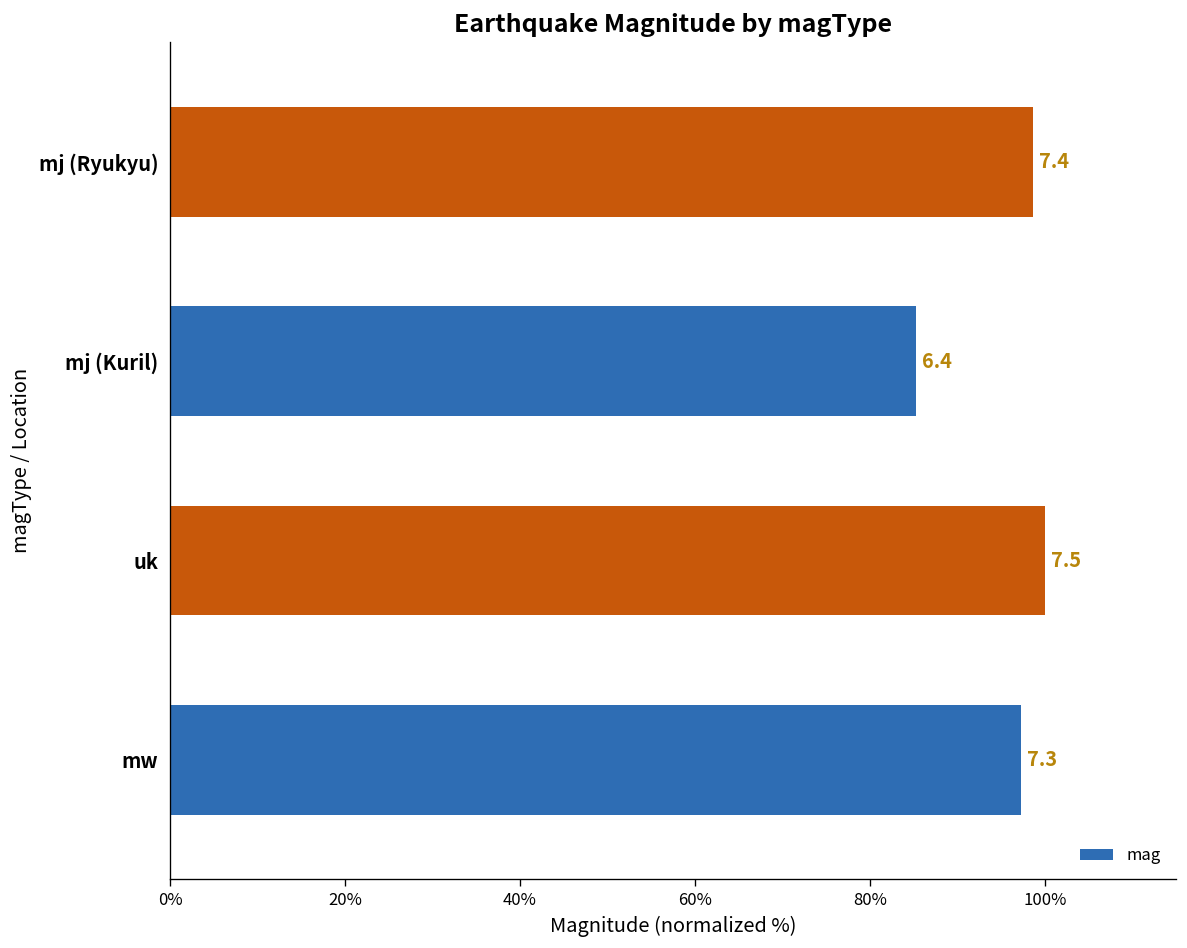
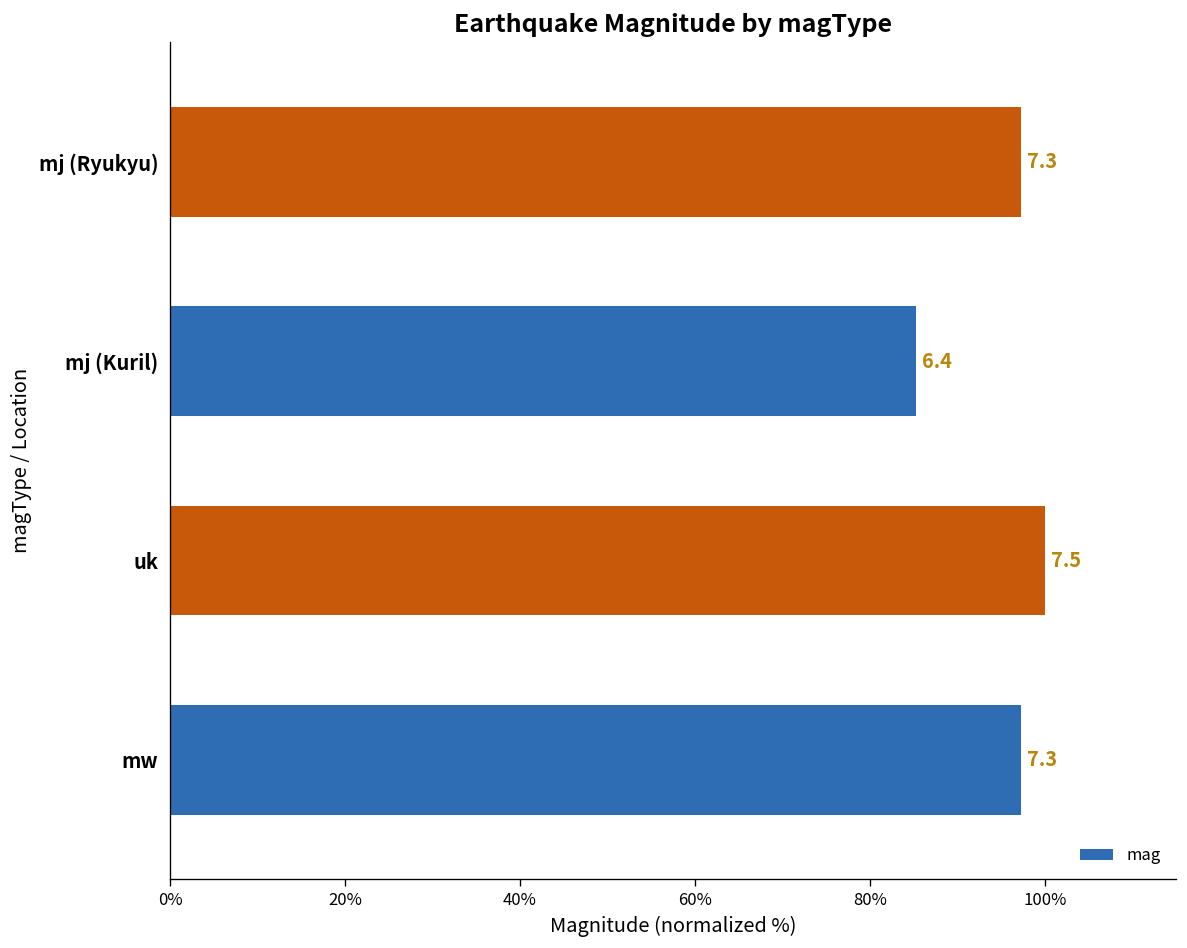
mj (Ryukyu): 7.4 -> 7.3
